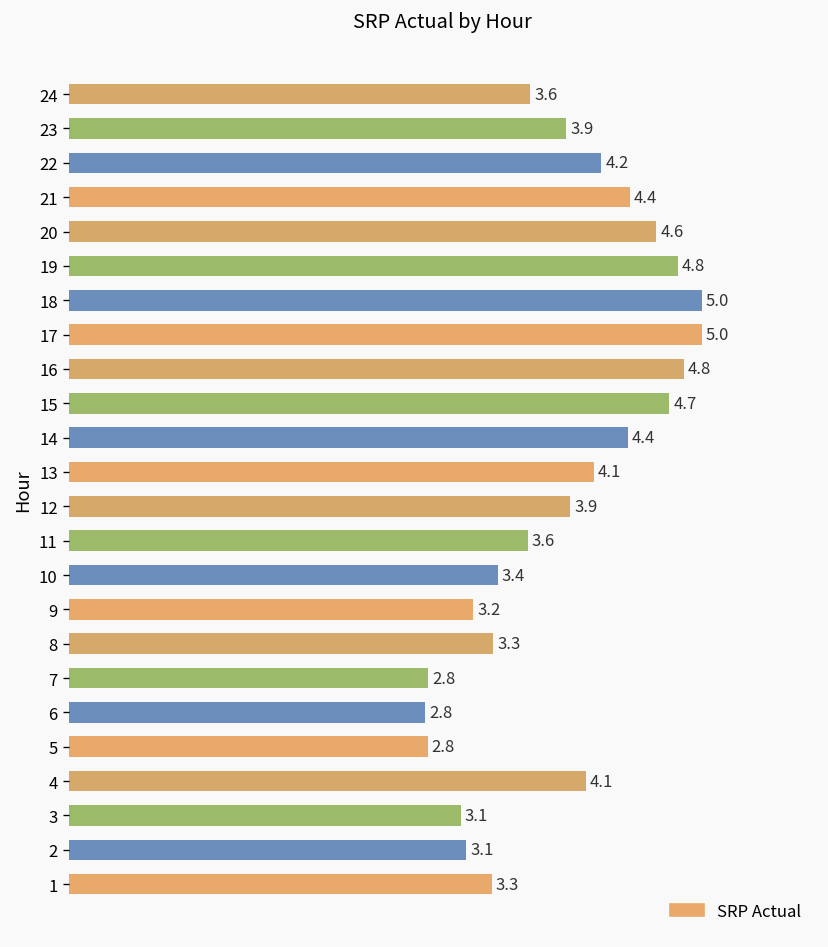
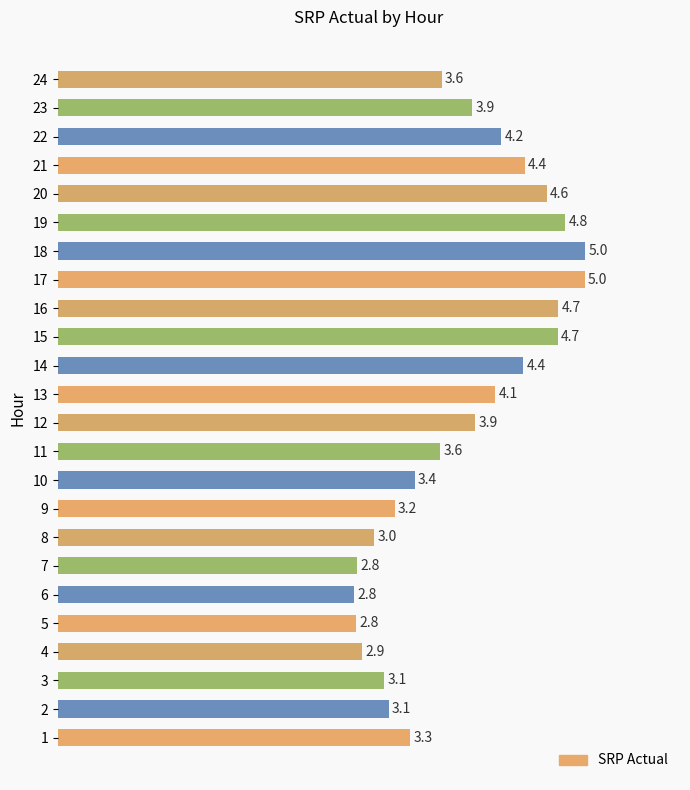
16: 4.8 -> 4.7
8: 3.3 -> 3.0
4: 4.1 -> 2.9
